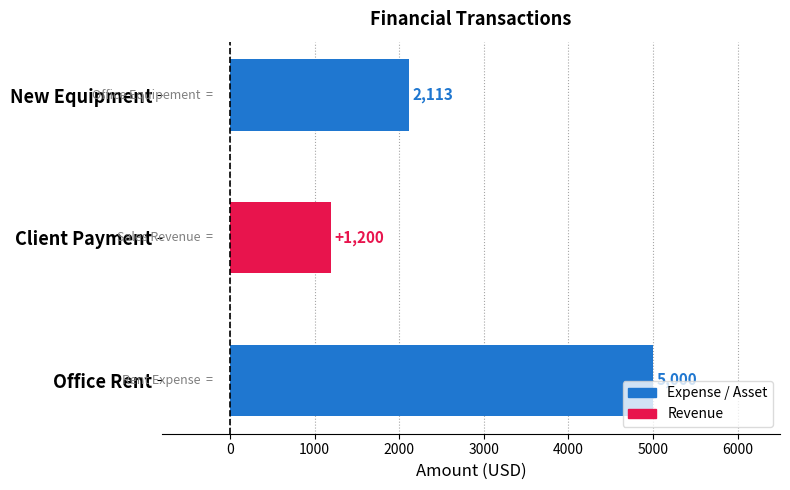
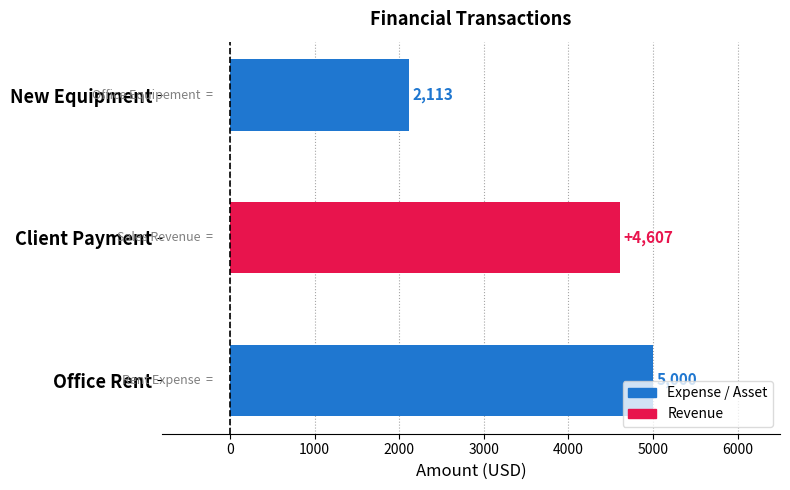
Client Payment: +1,200 -> +4,607
